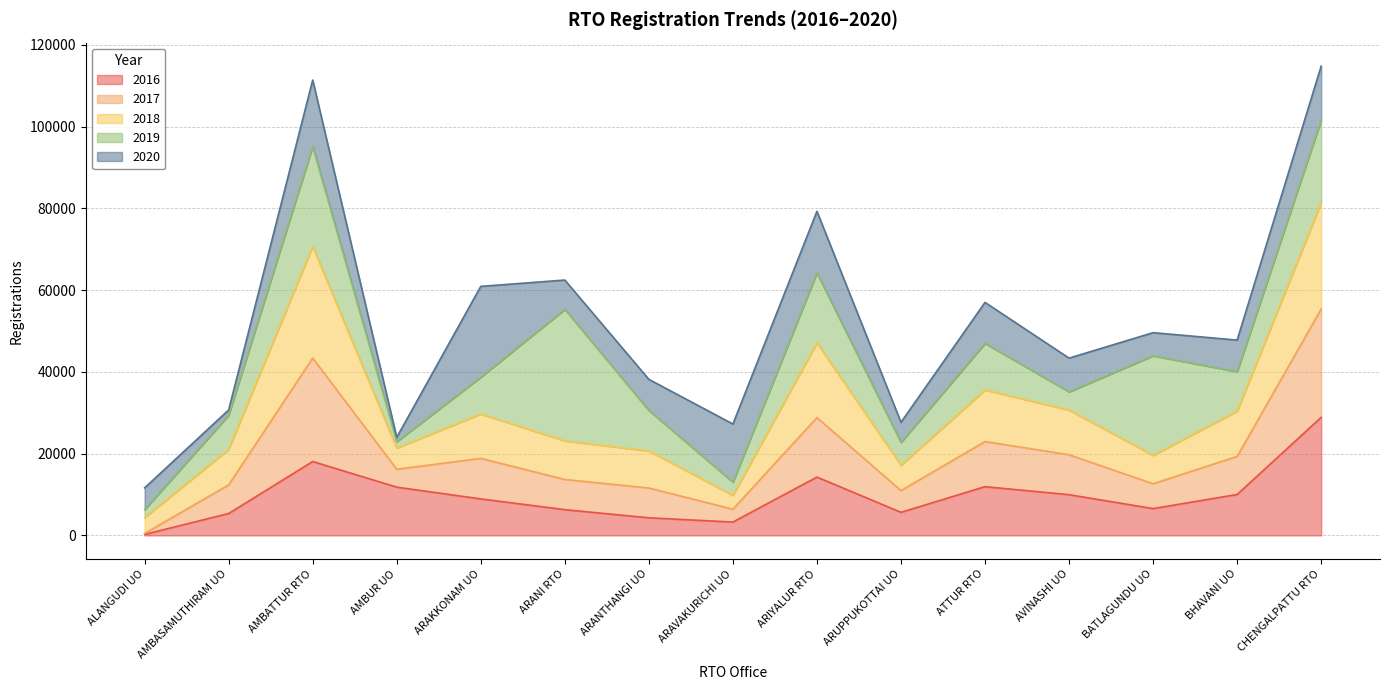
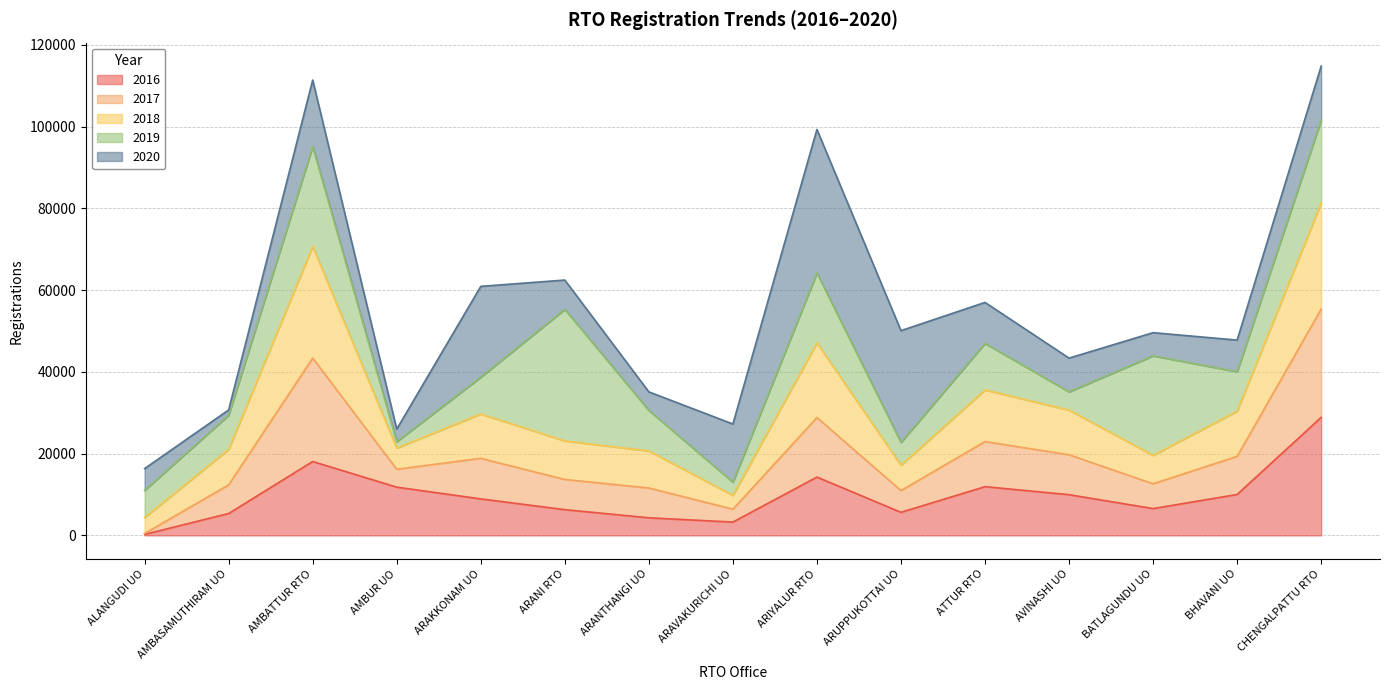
2019, ALANGUDI UO: 2000 -> 7000
2020, AMBUR UO: 1000 -> 3000
2020, ARANTHANGI UO: 8000 -> 5000
2020, ARIYALUR RTO: 15000 -> 35000
2020, ARUPPUKOTTAI UO: 5000 -> 27000
